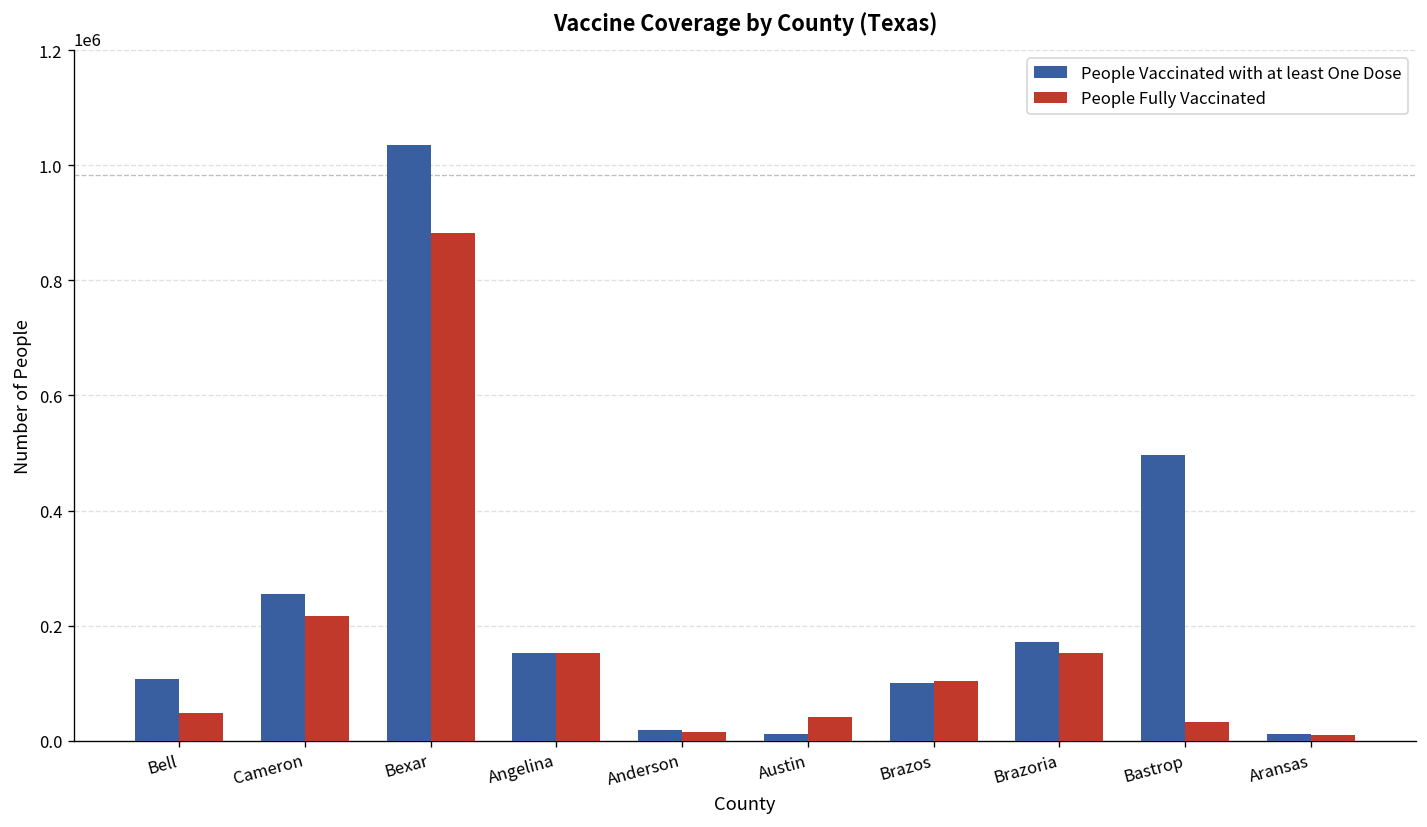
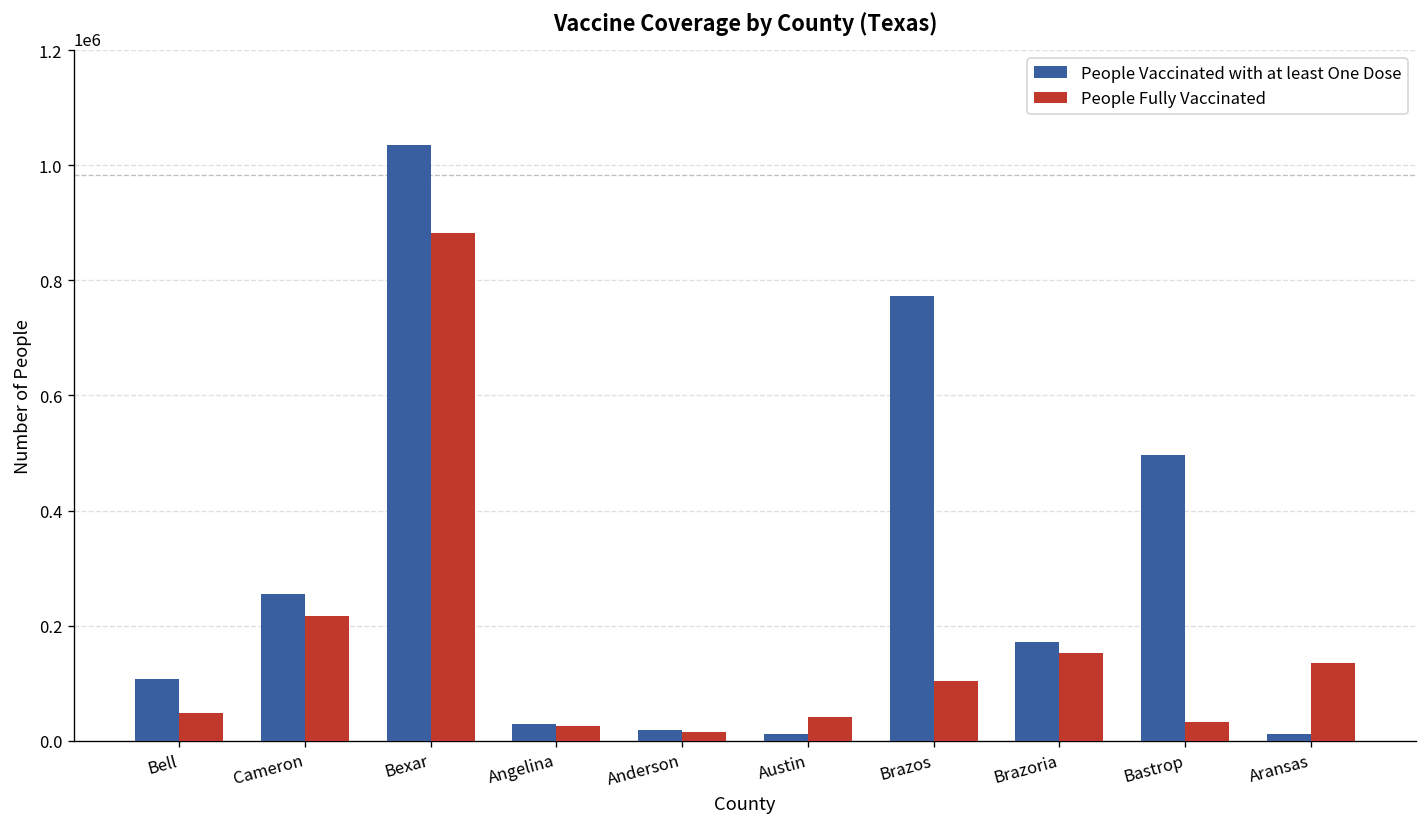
People Vaccinated with at least One Dose, Angelina: 150000 -> 30000
People Fully Vaccinated, Angelina: 150000 -> 30000
People Vaccinated with at least One Dose, Brazos: 100000 -> 770000
People Fully Vaccinated, Aransas: 10000 -> 130000
